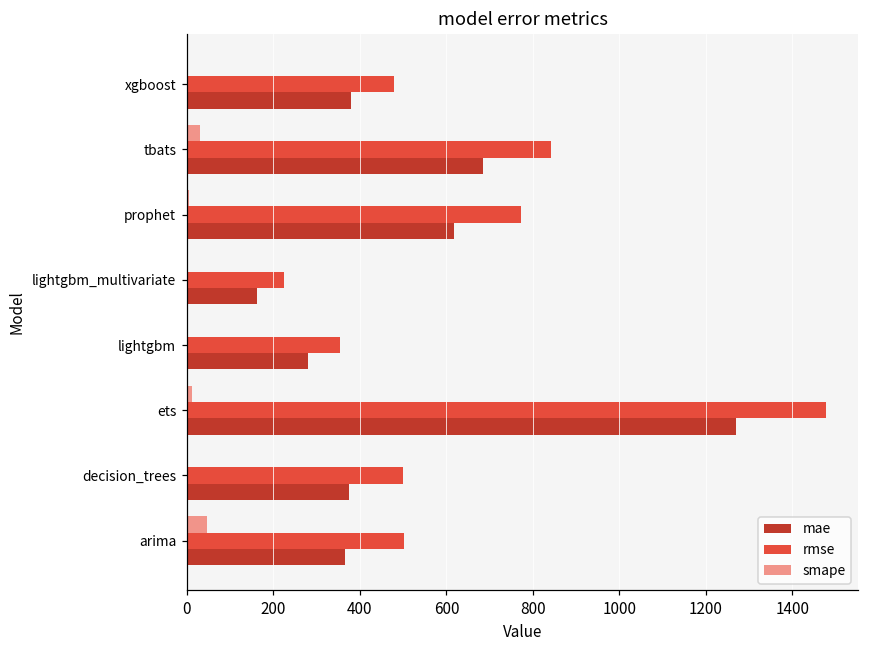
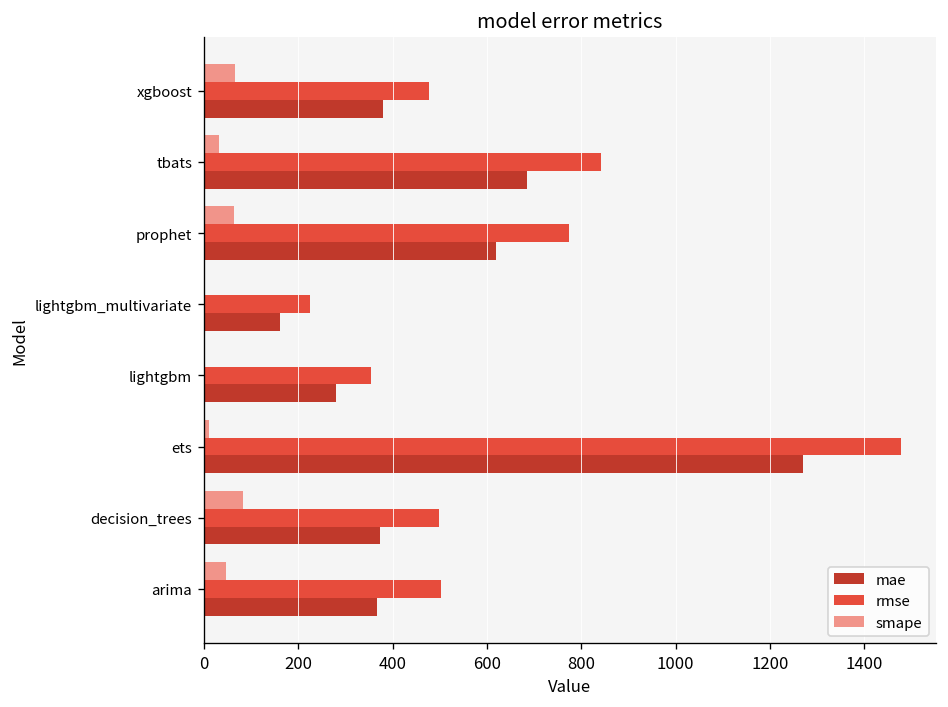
smape, xgboost: 0 -> 70
smape, prophet: 10 -> 60
smape, decision_trees: 0 -> 80
